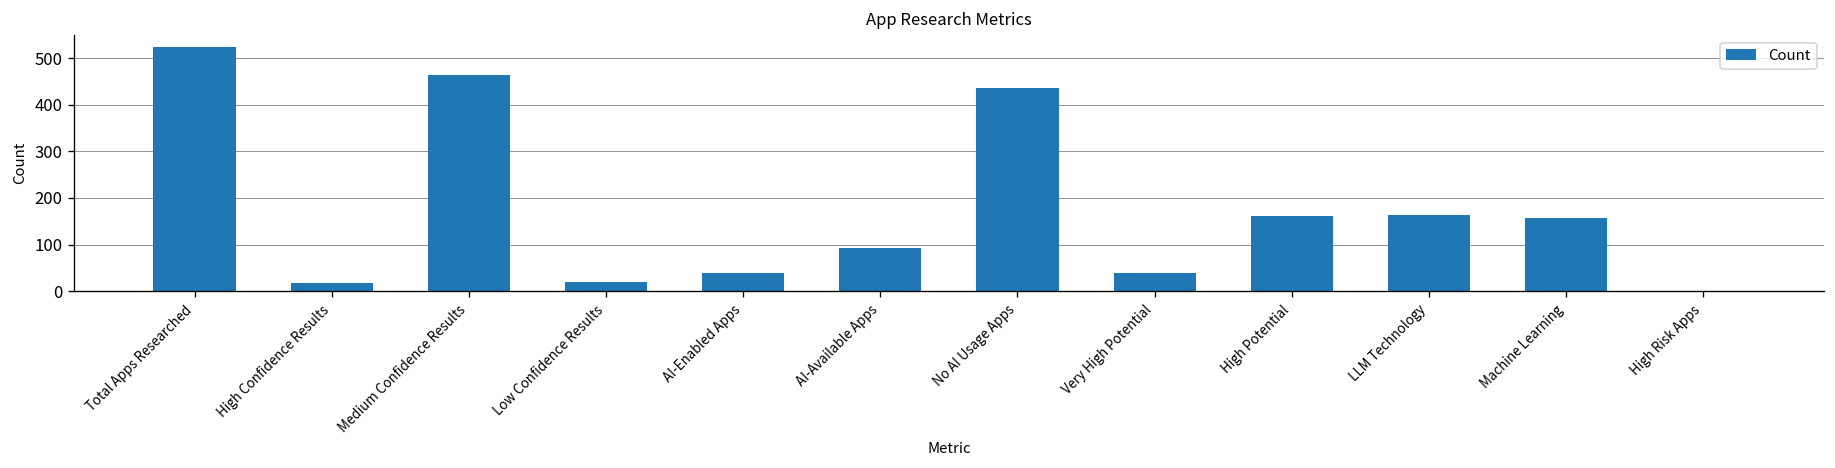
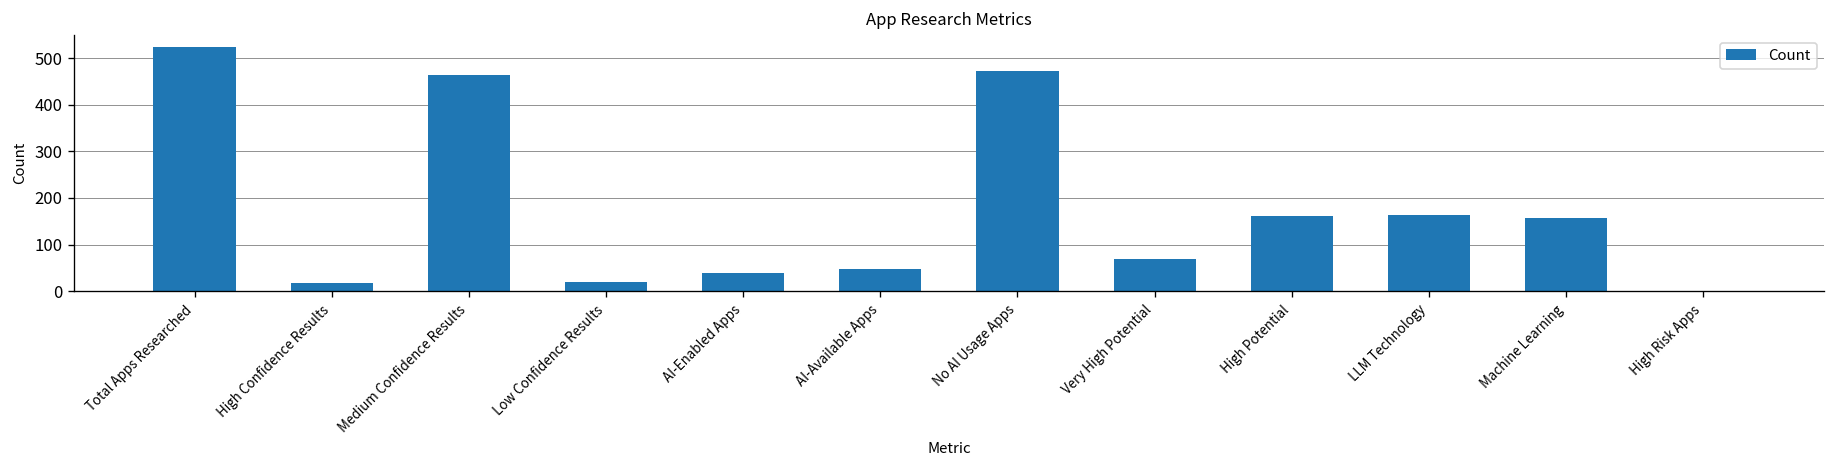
AI-Available Apps: 90 -> 50
No AI Usage Apps: 440 -> 470
Very High Potential: 40 -> 70
